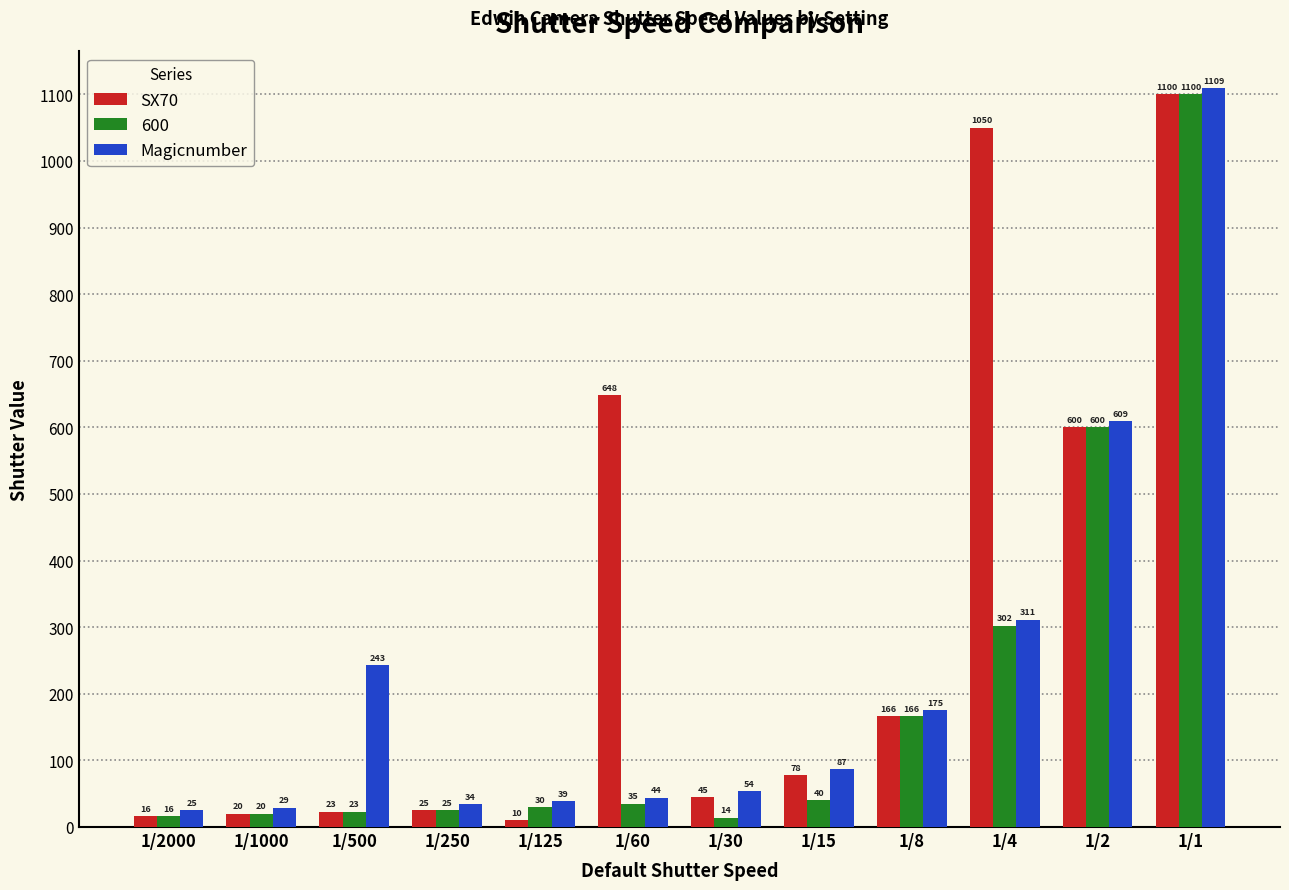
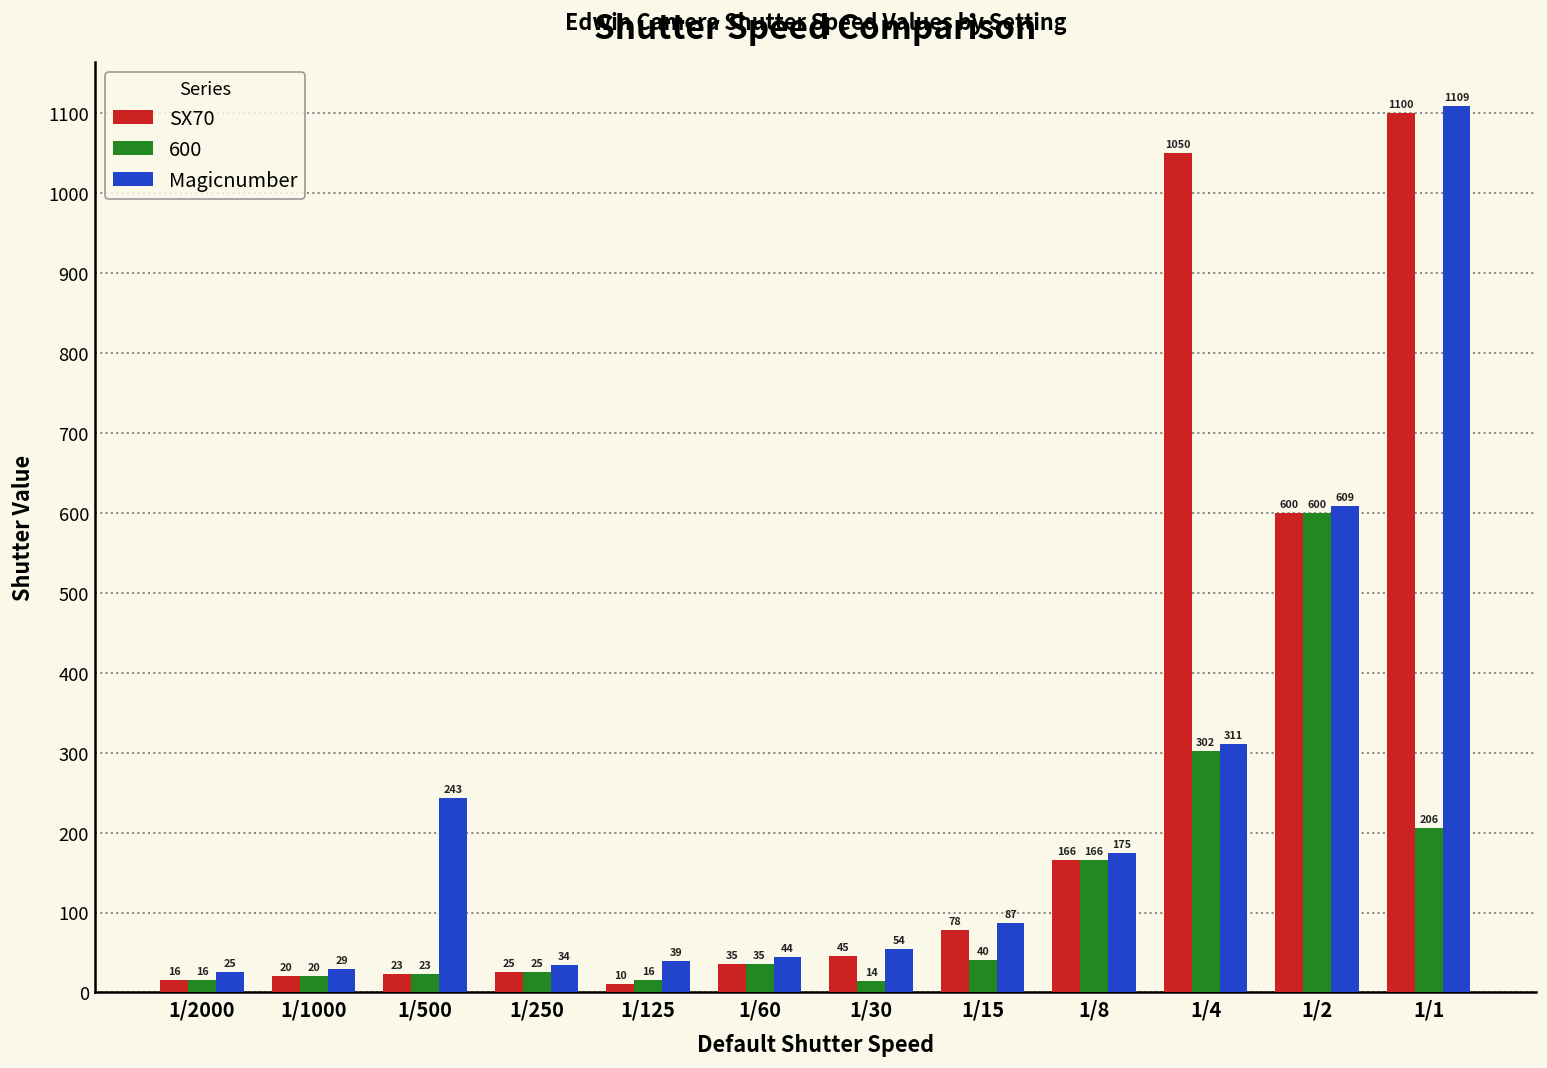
600, 1/125: 30 -> 16
SX70, 1/60: 648 -> 35
600, 1/1: 1100 -> 206
